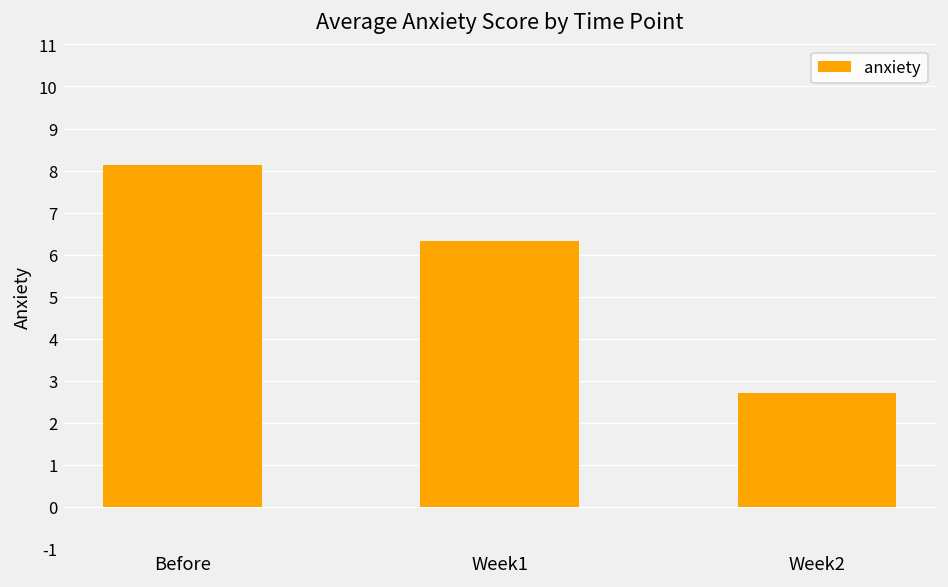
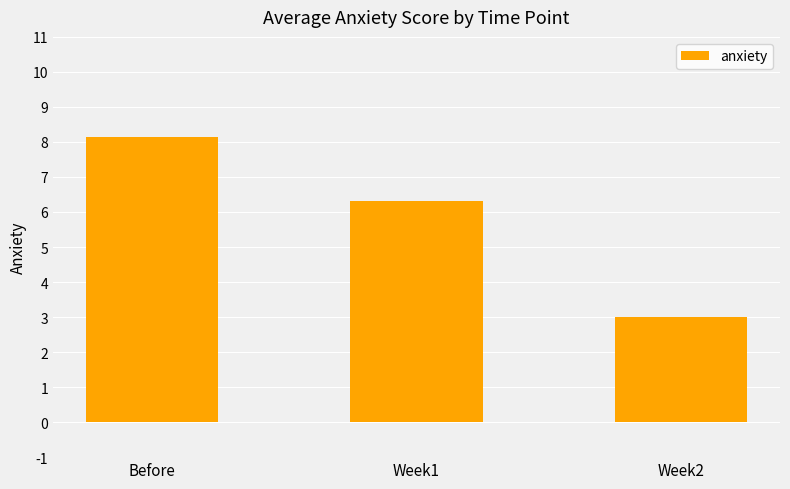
Week2: 2.7 -> 3.0
